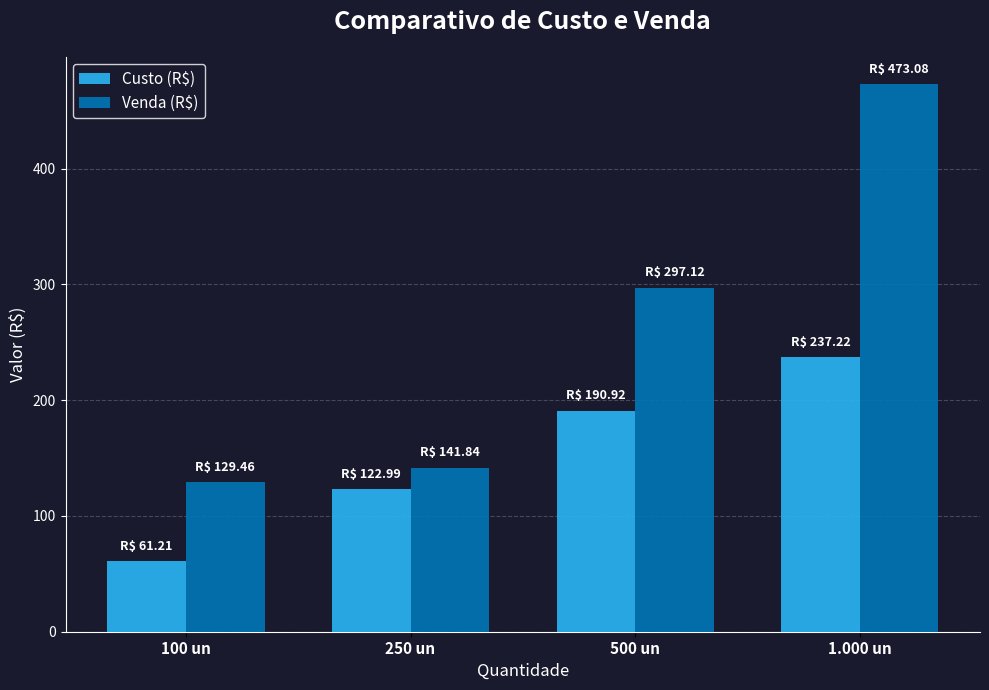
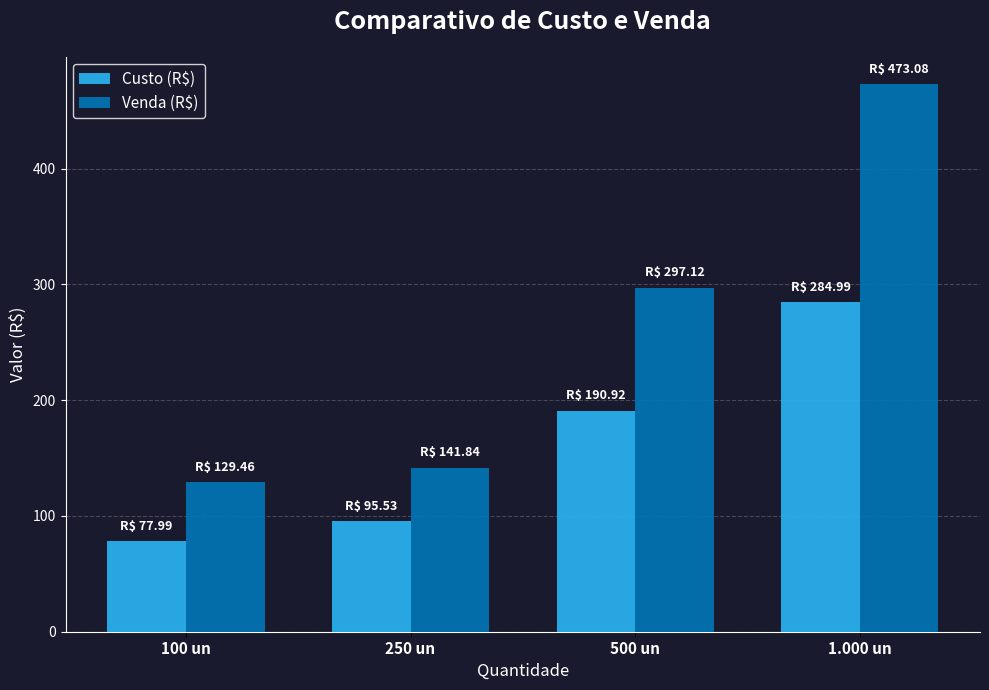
Custo (R$), 100 un: 61.21 -> 77.99
Custo (R$), 250 un: 122.99 -> 95.53
Custo (R$), 1.000 un: 237.22 -> 284.99
